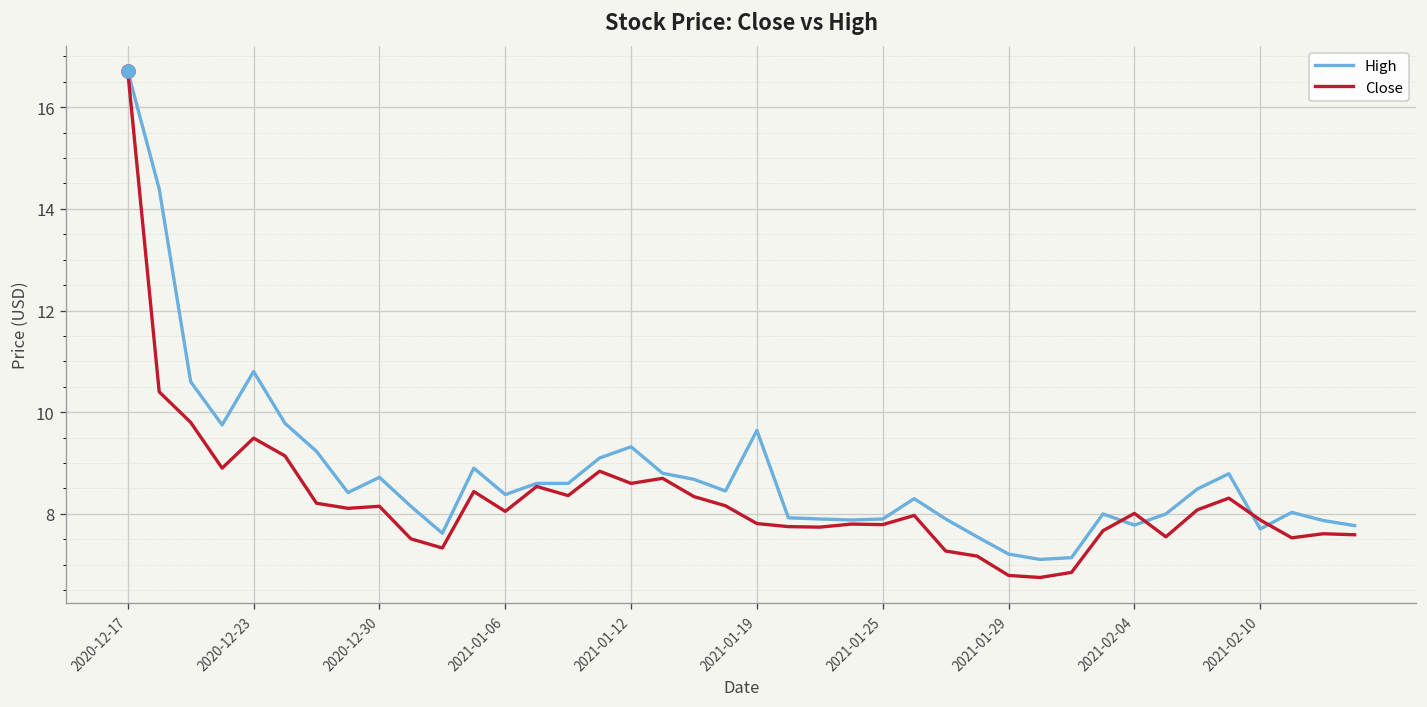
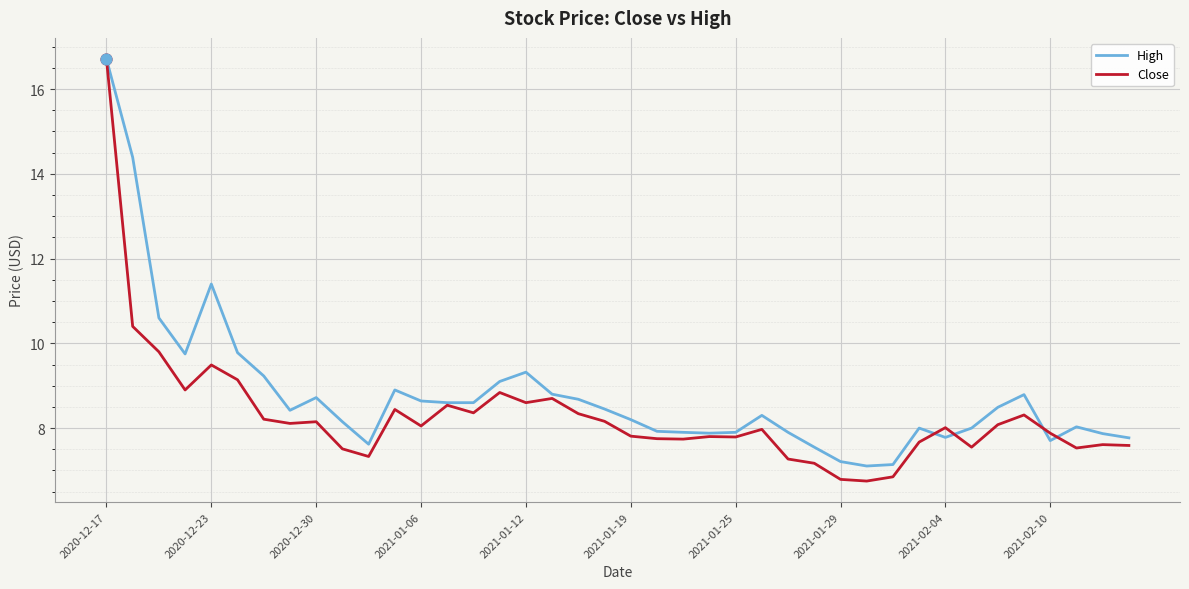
High, 2020-12-23: 10.8 -> 11.4
High, 2021-01-06: 8.4 -> 8.6
High, 2021-01-19: 9.6 -> 8.2
